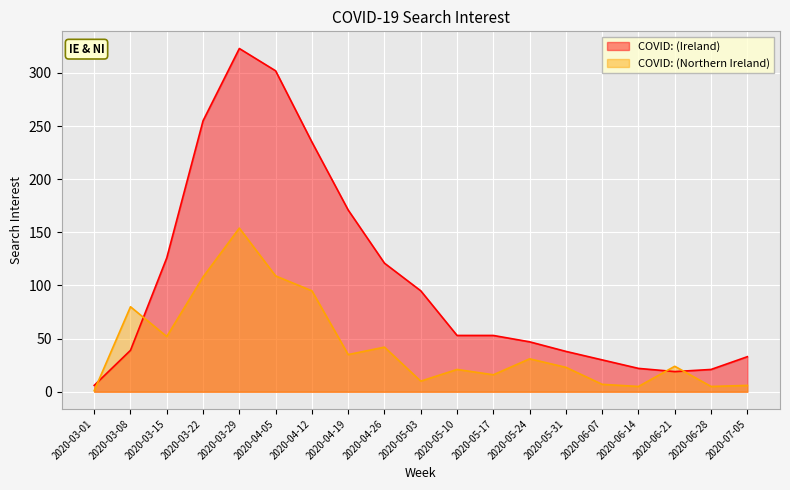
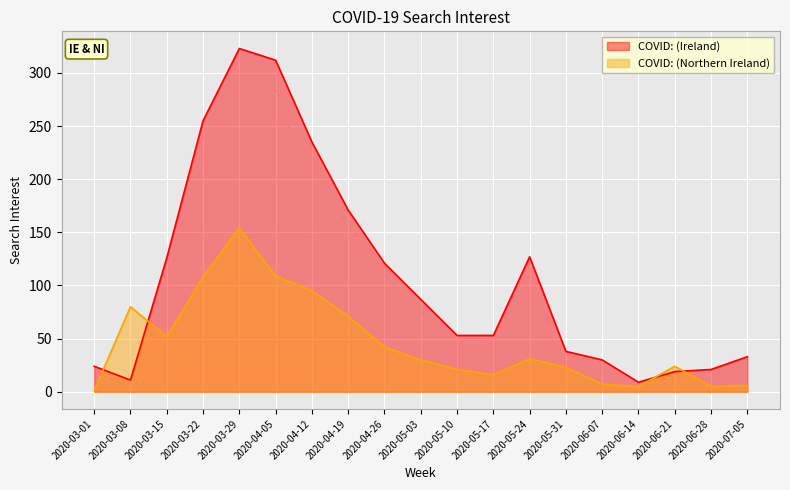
COVID: (Ireland), 2020-03-01: 6 -> 24
COVID: (Ireland), 2020-03-08: 39 -> 11
COVID: (Ireland), 2020-04-05: 302 -> 312
COVID: (Northern Ireland), 2020-04-19: 35 -> 71
COVID: (Ireland), 2020-05-03: 95 -> 87
COVID: (Northern Ireland), 2020-05-03: 10 -> 30
COVID: (Ireland), 2020-05-24: 47 -> 127
COVID: (Ireland), 2020-06-14: 22 -> 9
